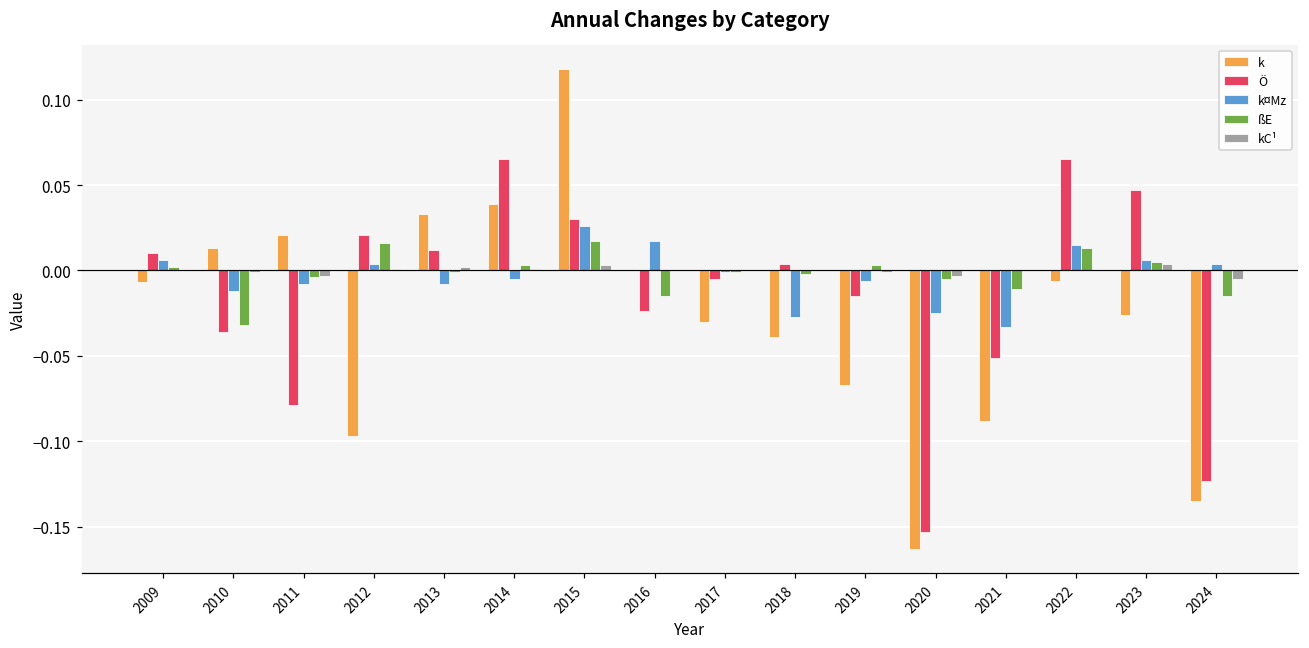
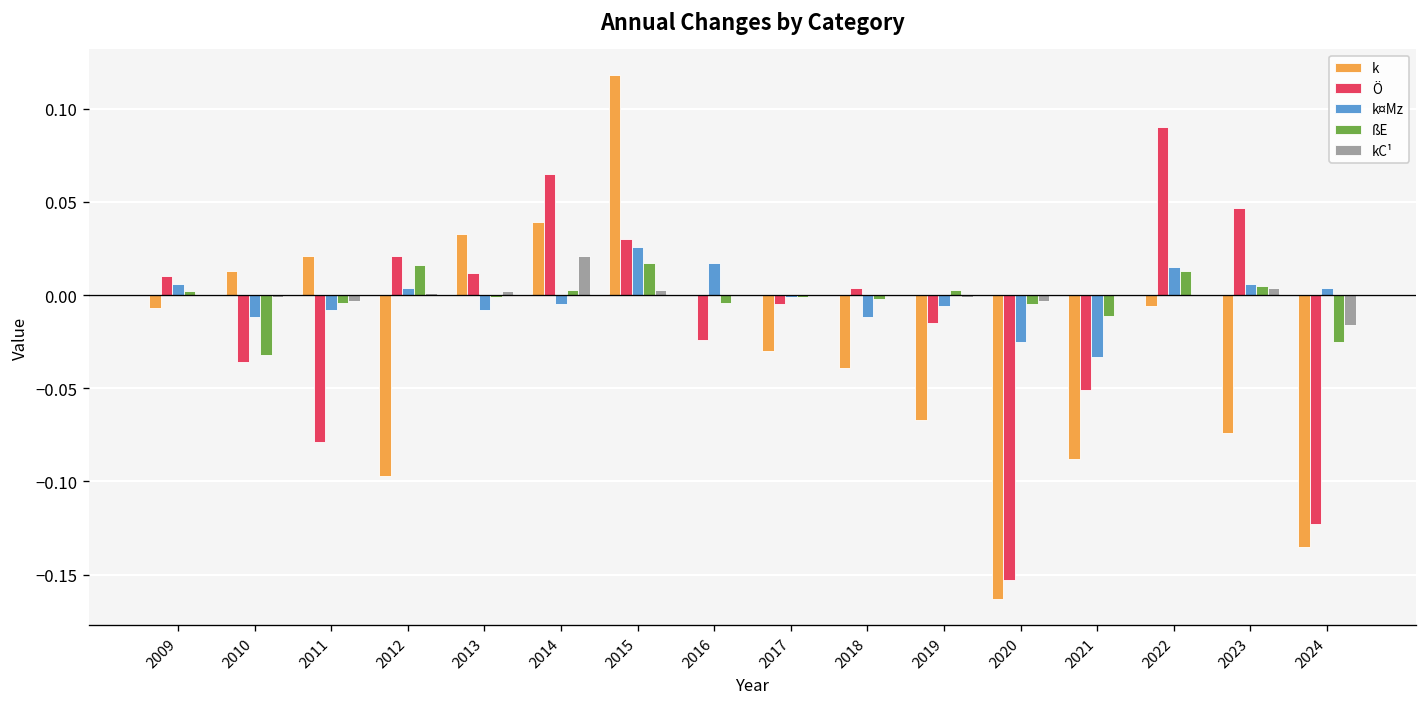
kC¹, 2014: 0.001 -> 0.021
ßE, 2016: -0.015 -> -0.004
k¤Mz, 2018: -0.027 -> -0.012
Ö, 2022: 0.065 -> 0.090
k, 2023: -0.026 -> -0.074
ßE, 2024: -0.015 -> -0.025
kC¹, 2024: -0.005 -> -0.016
